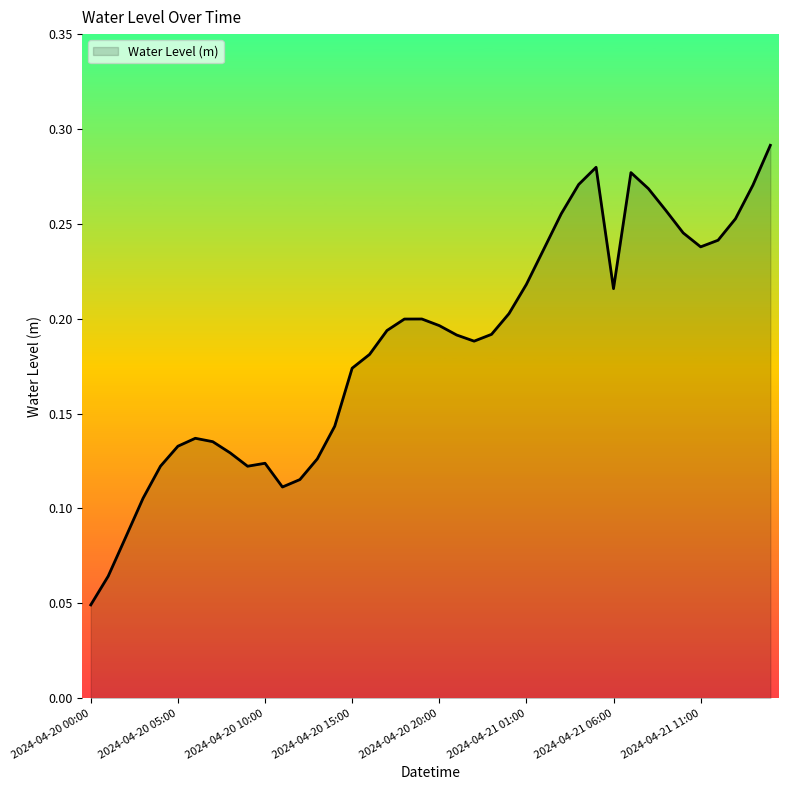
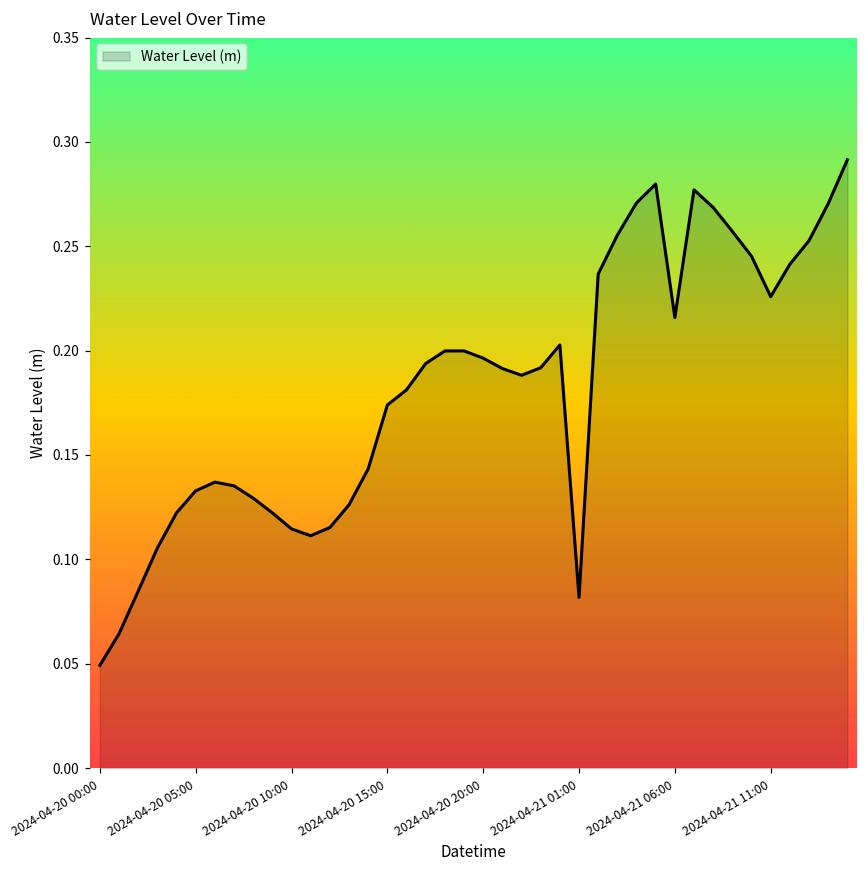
2024-04-20 10:00: 0.124 -> 0.115
2024-04-21 01:00: 0.218 -> 0.082
2024-04-21 11:00: 0.238 -> 0.226
